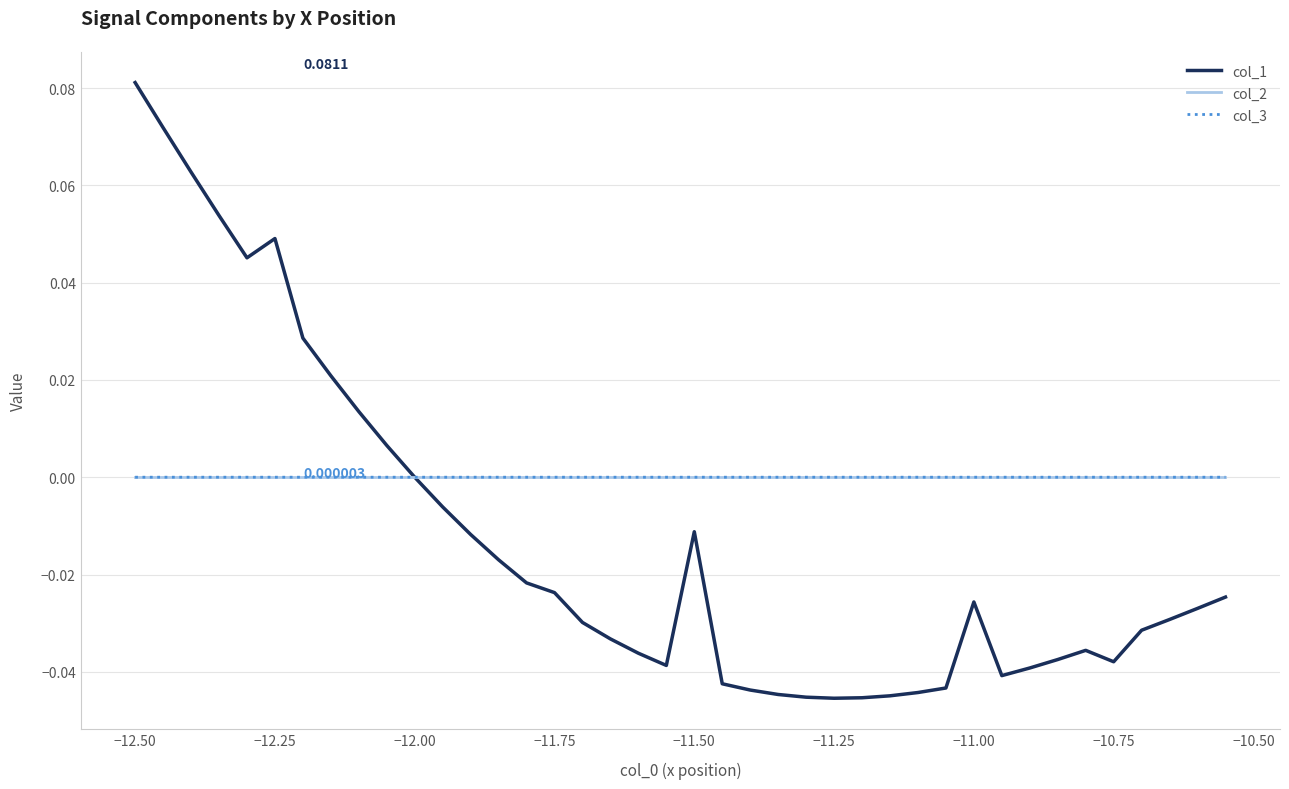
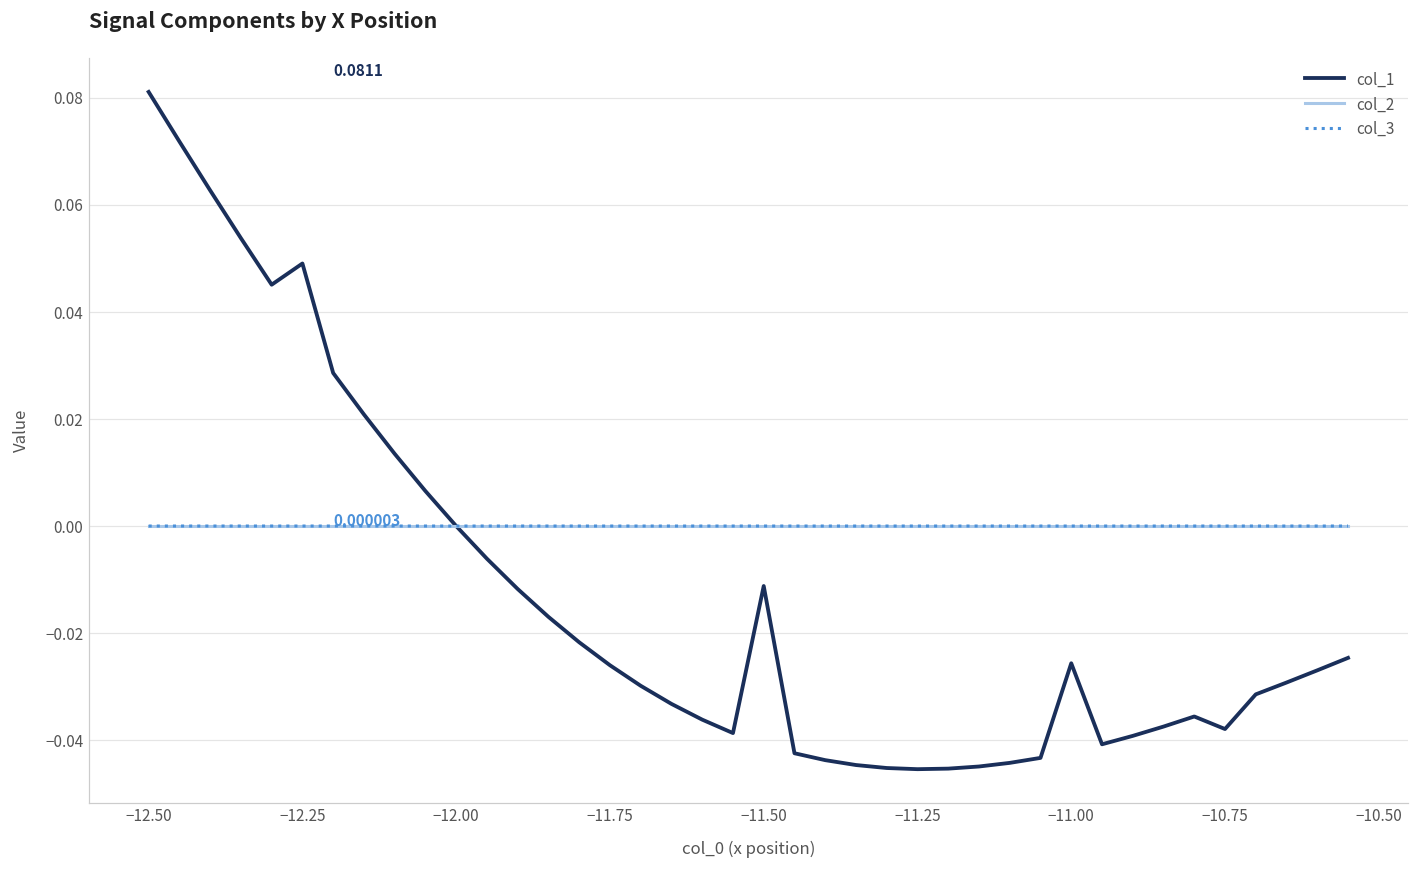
col_1, −11.75: -0.024 -> -0.026
